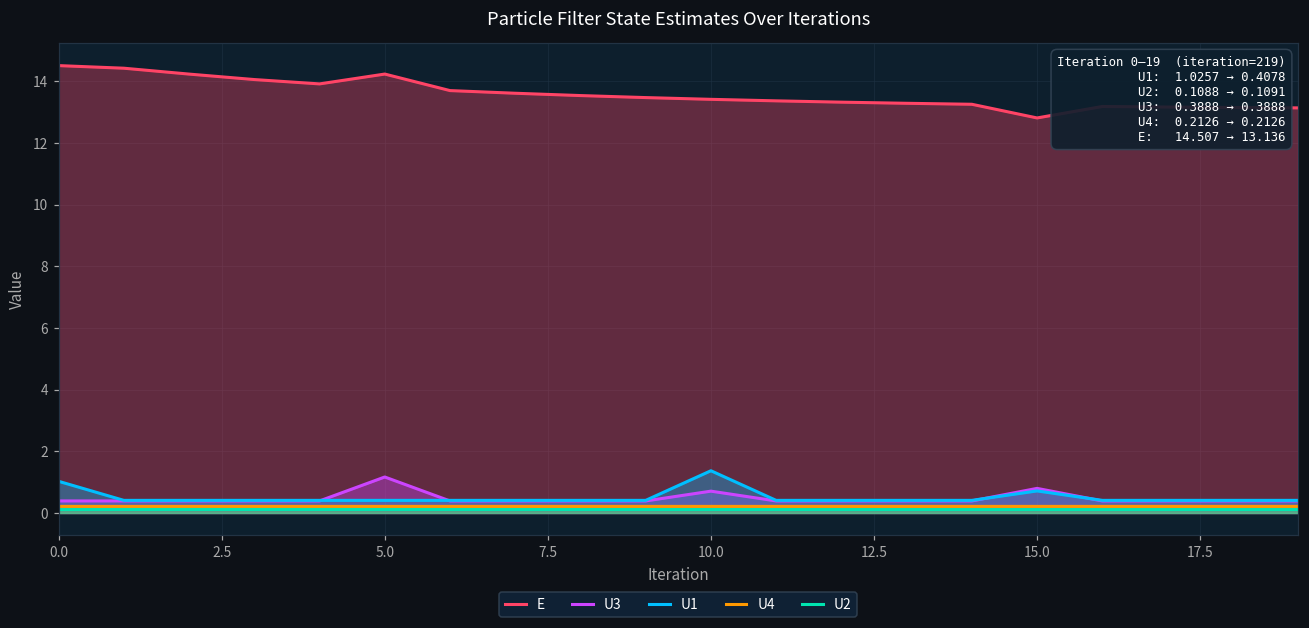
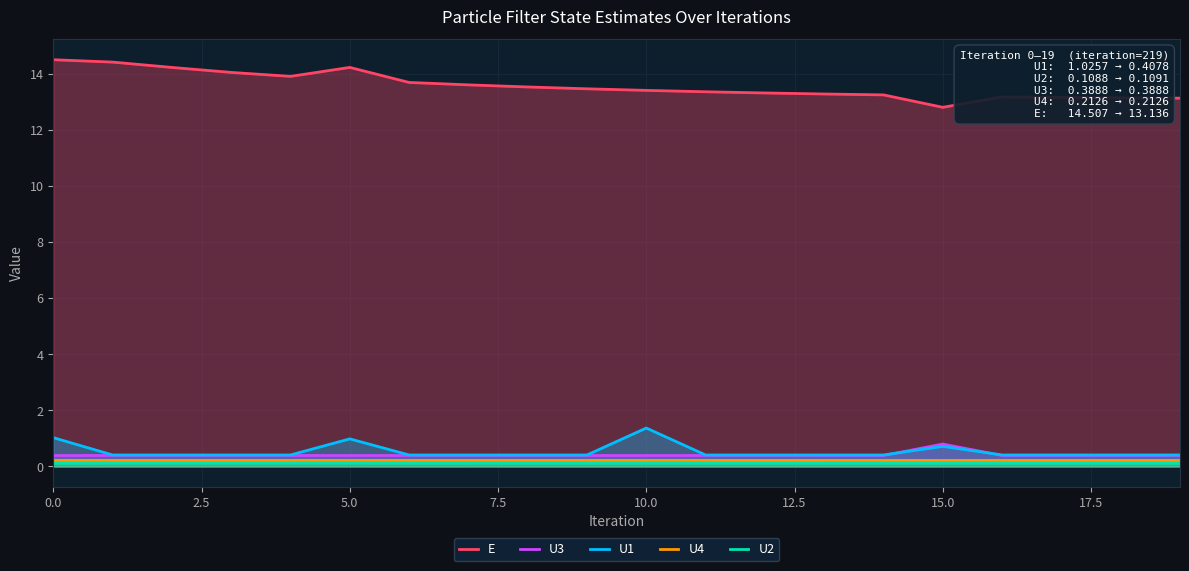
U3, 5.0: 1.2 -> 0.4
U1, 5.0: 0.4 -> 1.0
U3, 10.0: 0.7 -> 0.4
